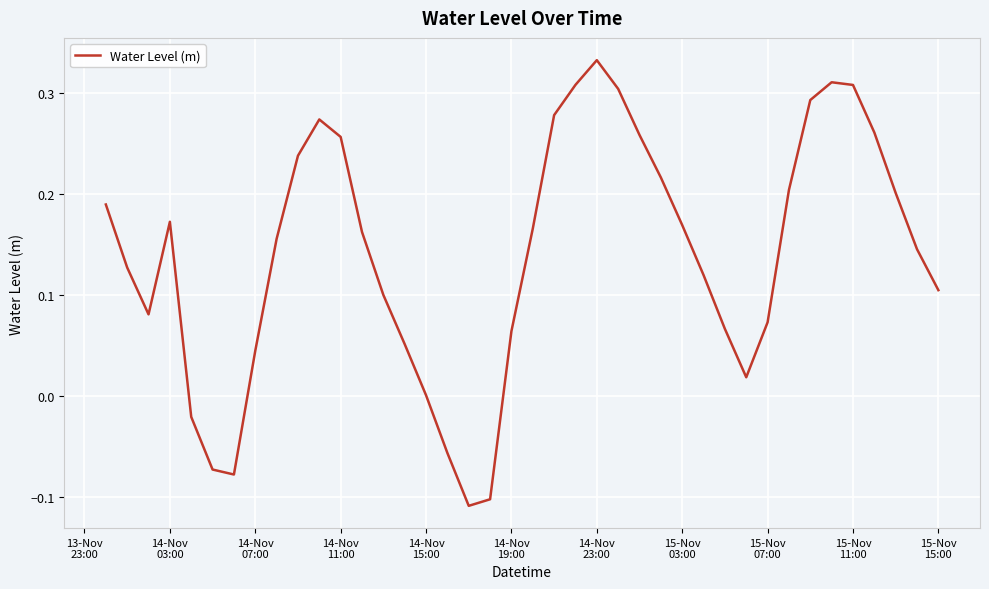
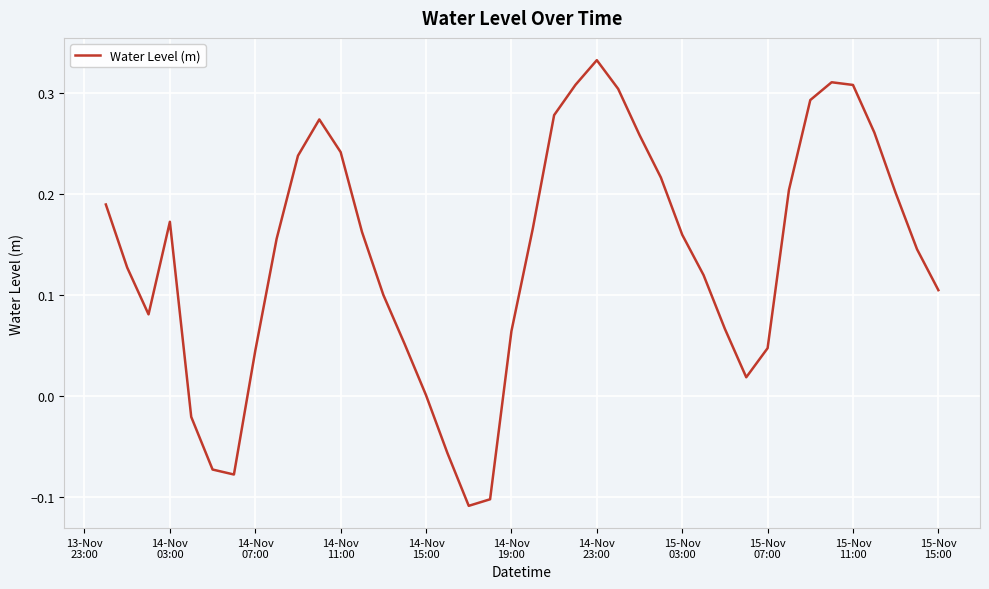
14-Nov 11:00: 0.256 -> 0.241
15-Nov 03:00: 0.169 -> 0.159
15-Nov 07:00: 0.073 -> 0.047
